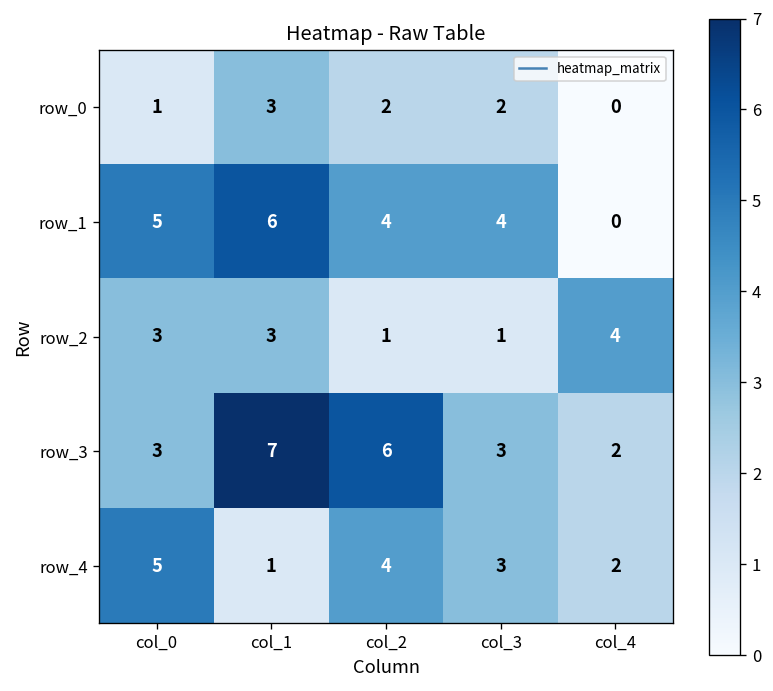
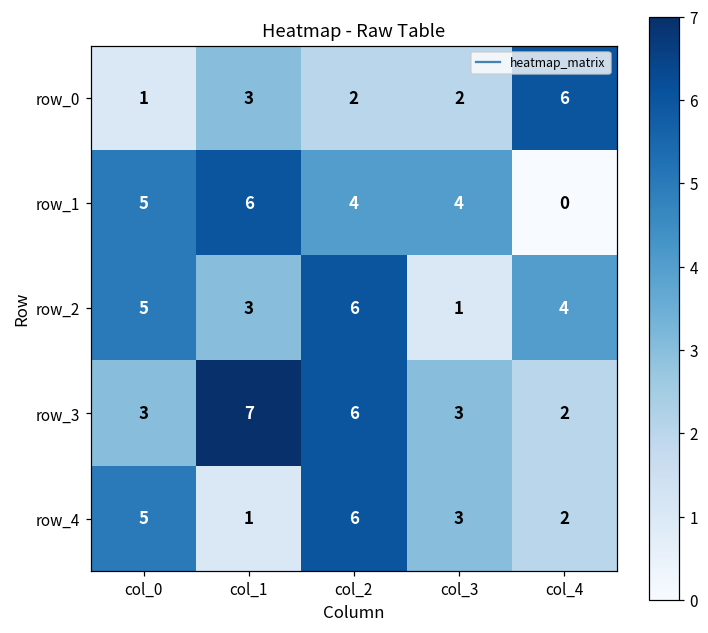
row_0, col_4: 0 -> 6
row_2, col_0: 3 -> 5
row_2, col_2: 1 -> 6
row_4, col_2: 4 -> 6
